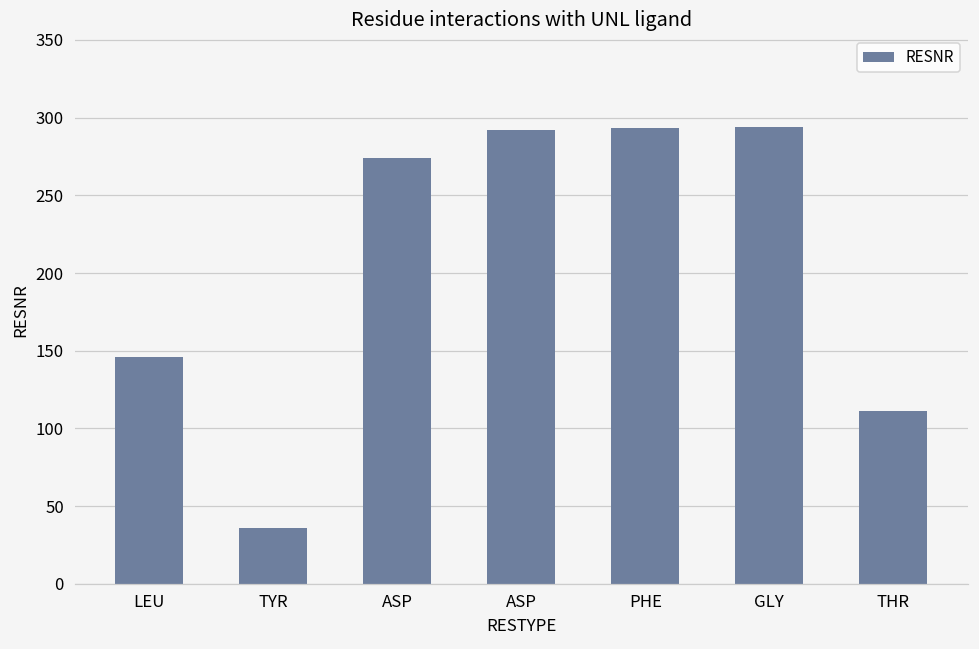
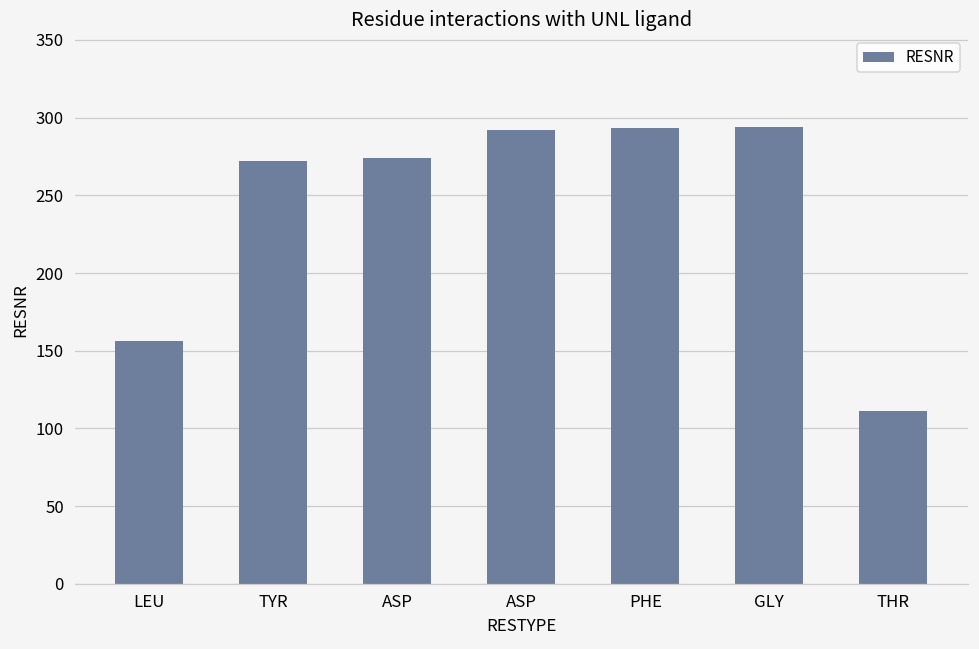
LEU: 146 -> 156
TYR: 36 -> 272
